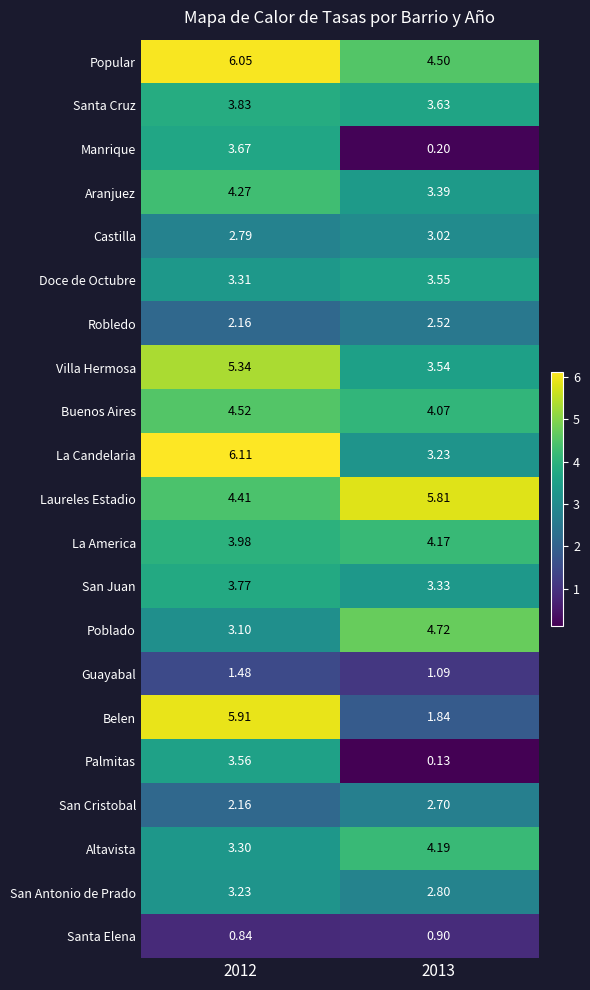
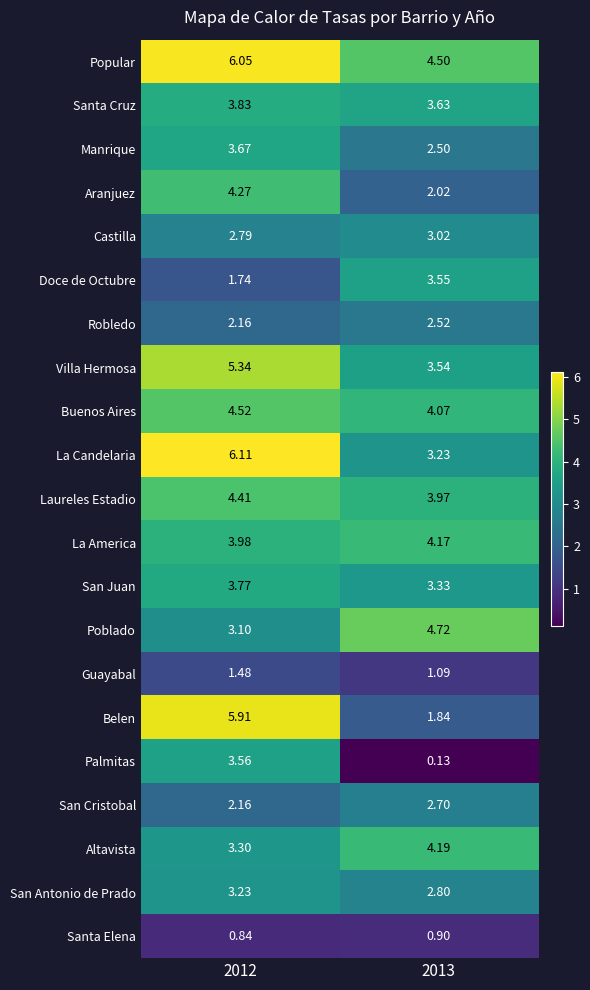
Manrique, 2013: 0.20 -> 2.50
Aranjuez, 2013: 3.39 -> 2.02
Doce de Octubre, 2012: 3.31 -> 1.74
Laureles Estadio, 2013: 5.81 -> 3.97
